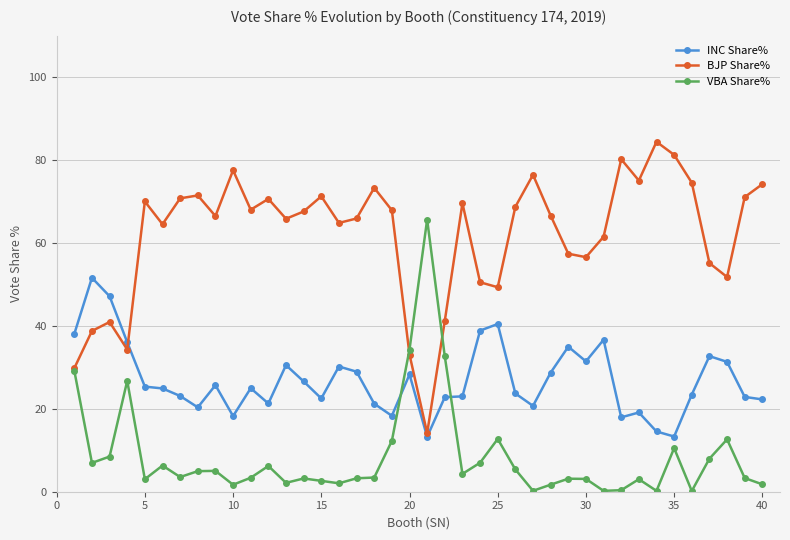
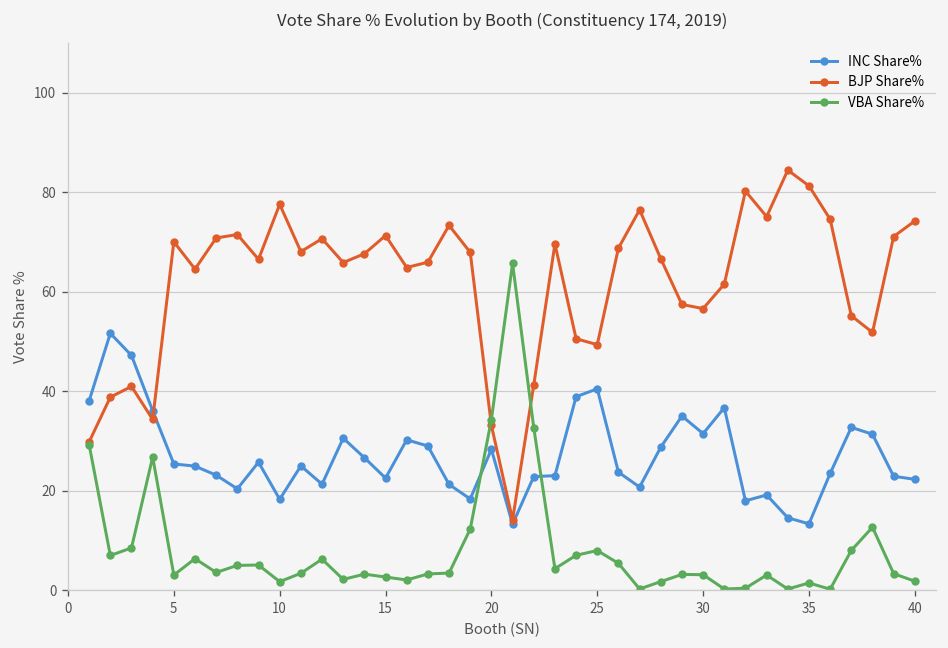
VBA Share%, 25: 13 -> 8
VBA Share%, 35: 11 -> 1
